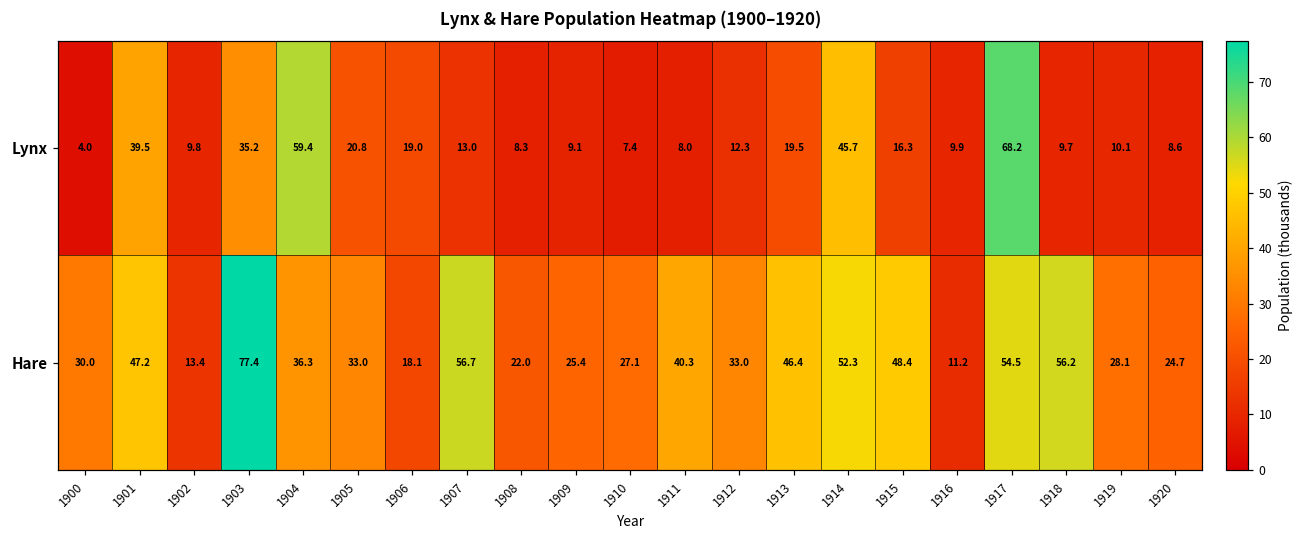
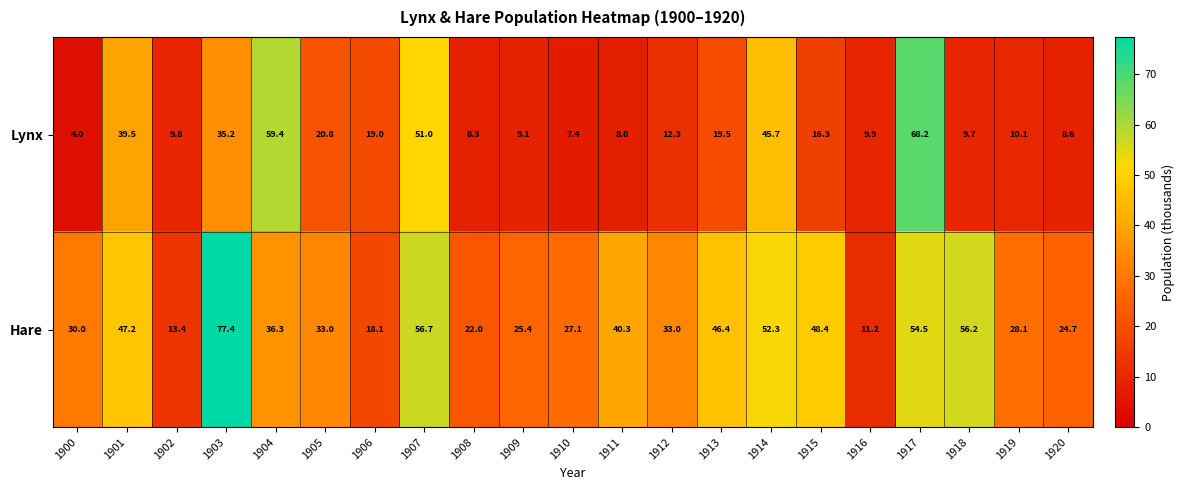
Lynx, 1907: 13.0 -> 51.0
